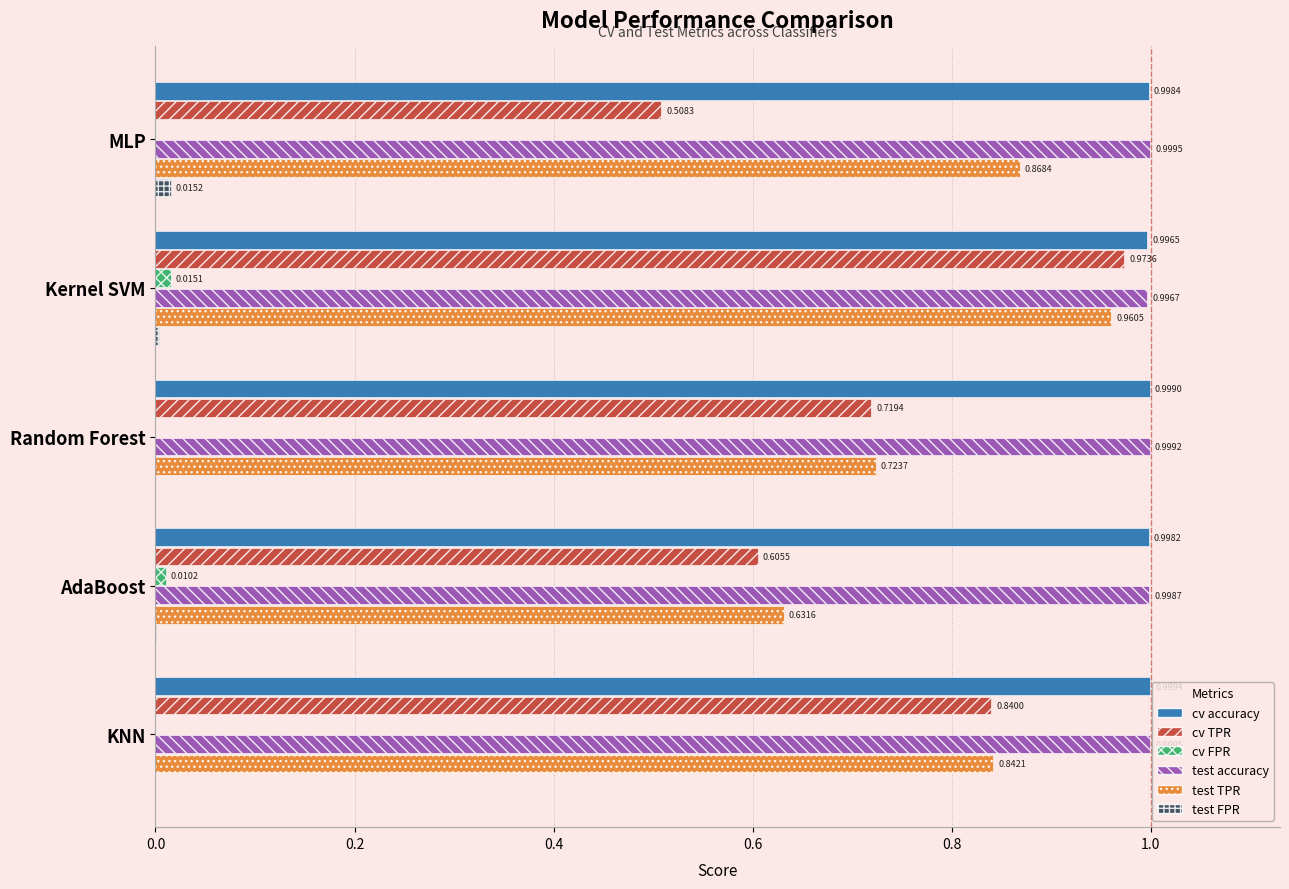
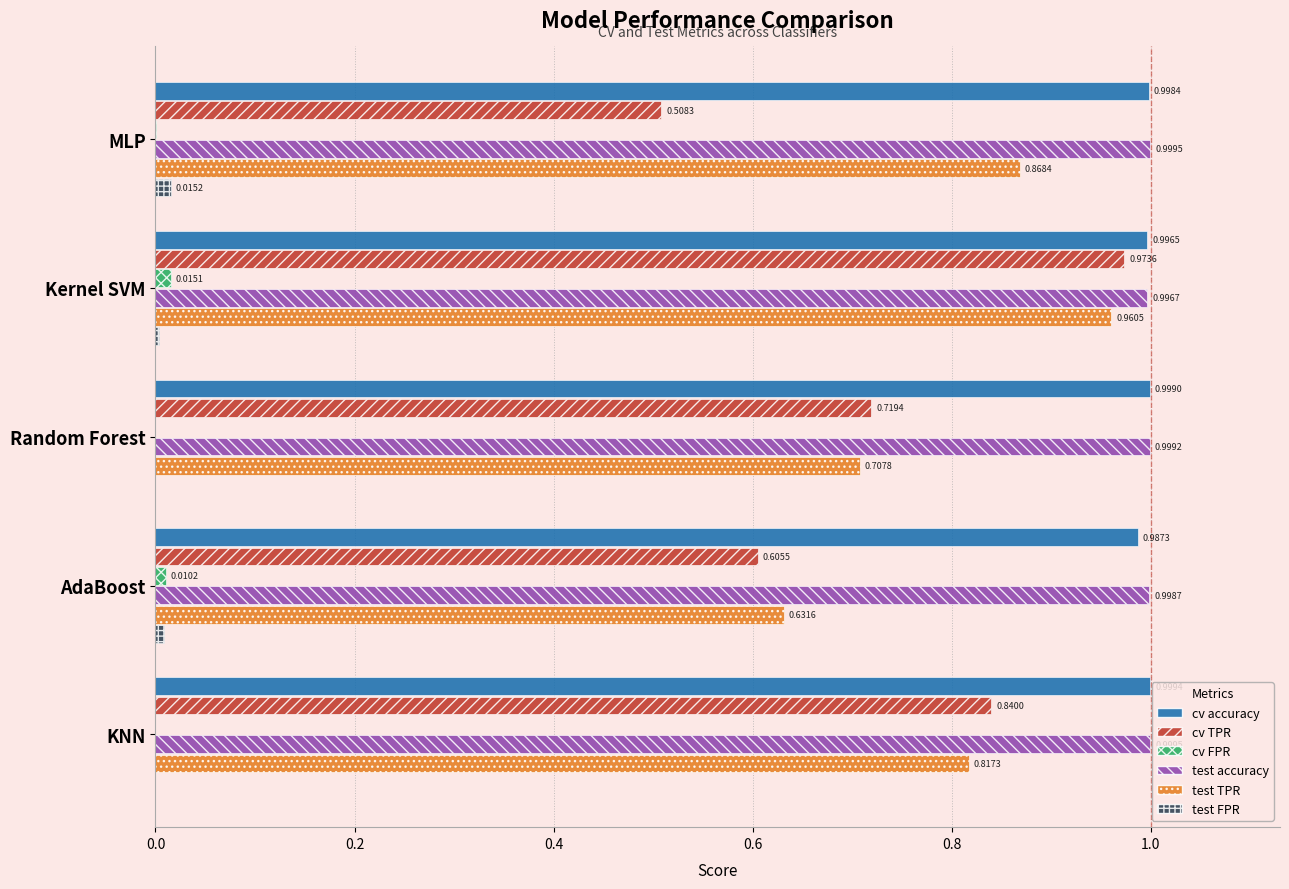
test TPR, Random Forest: 0.7237 -> 0.7078
cv accuracy, AdaBoost: 0.9982 -> 0.9873
test FPR, AdaBoost: 0.00 -> 0.01
test TPR, KNN: 0.8421 -> 0.8173
